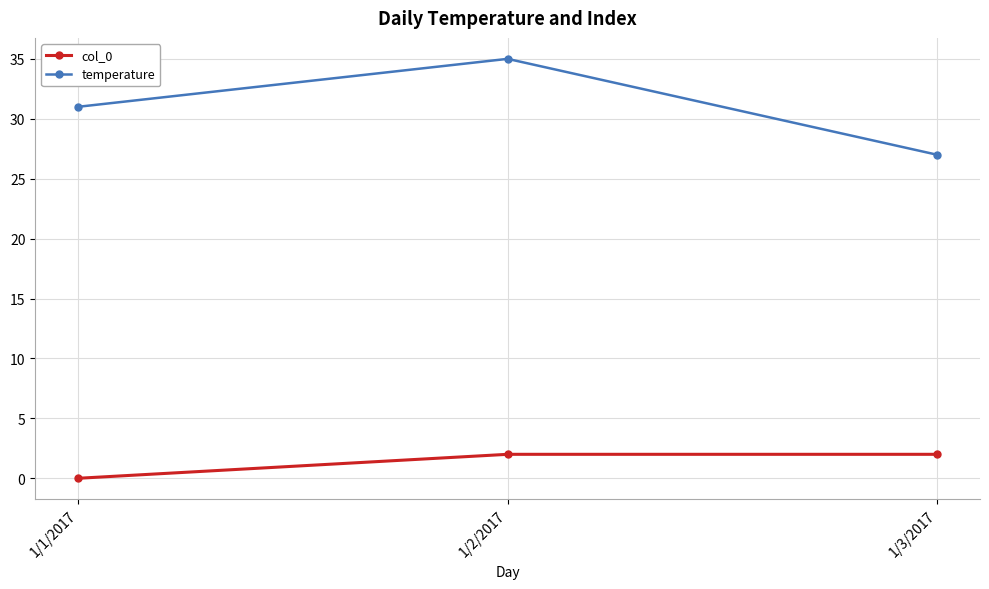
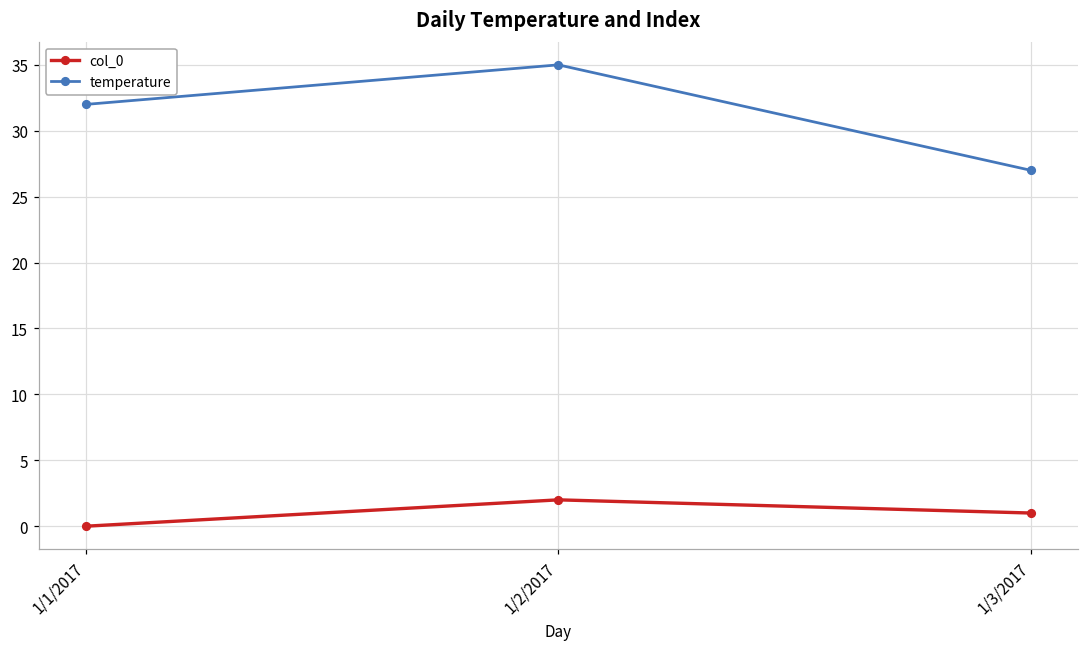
temperature, 1/1/2017: 31 -> 32
col_0, 1/3/2017: 2 -> 1
